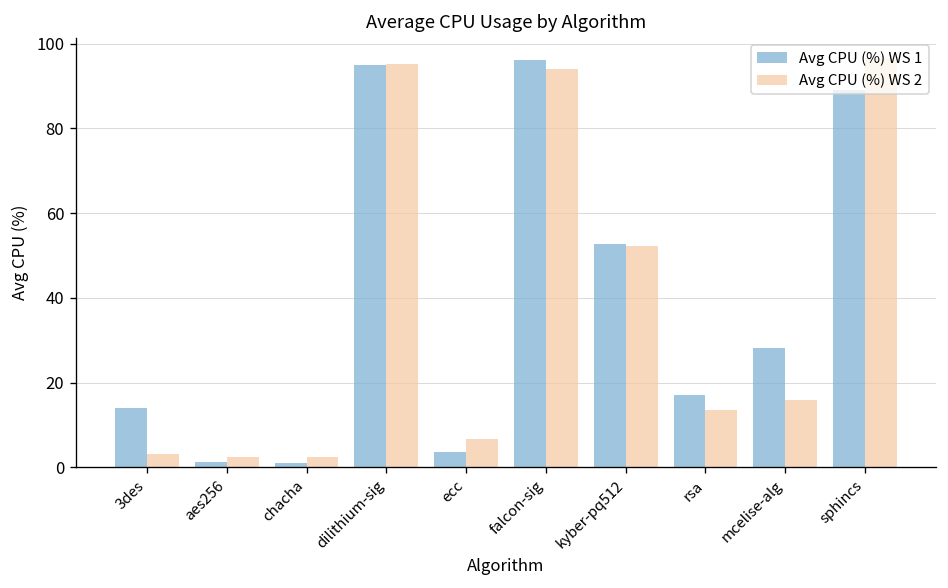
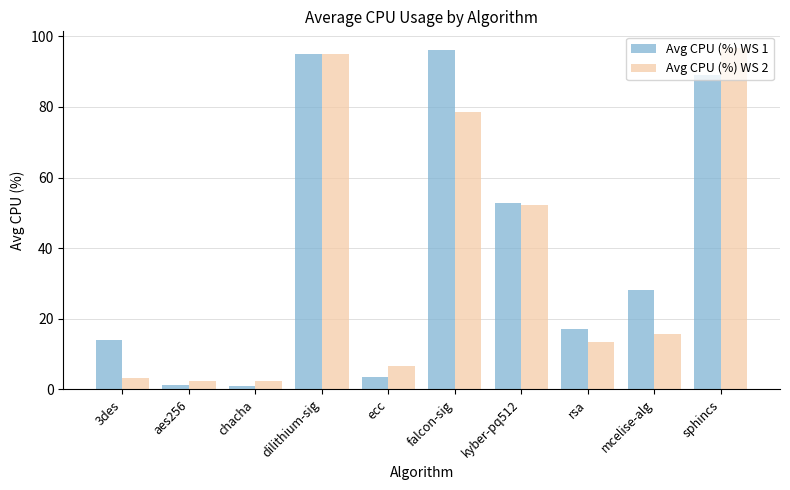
Avg CPU (%) WS 2, falcon-sig: 94 -> 78
